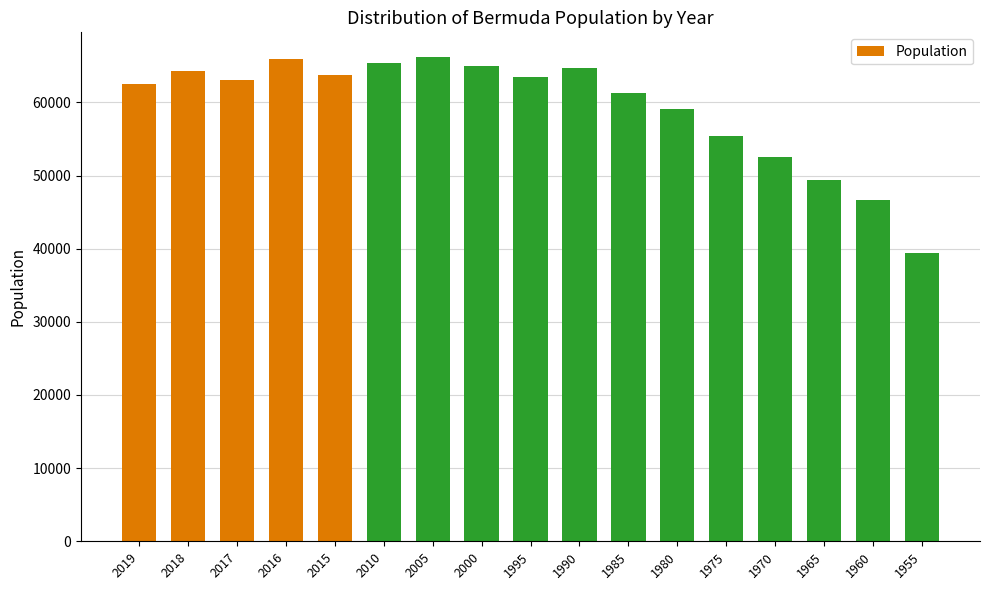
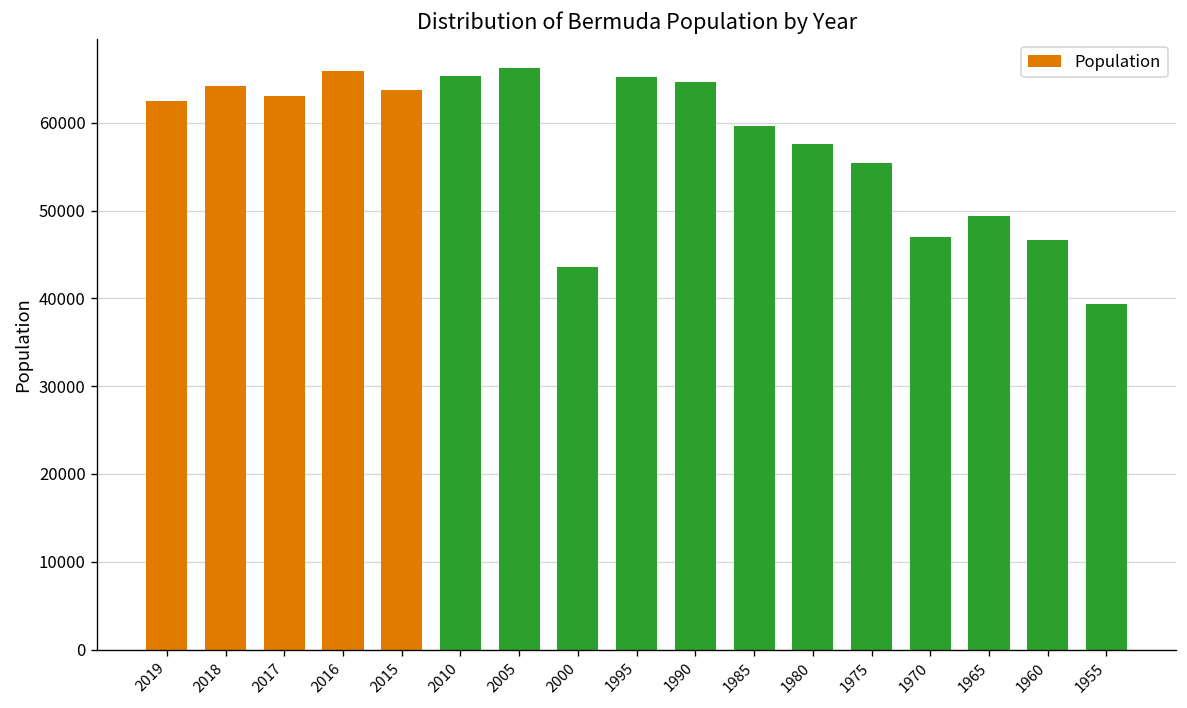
2000: 65000 -> 44000
1995: 63000 -> 65000
1985: 61000 -> 60000
1980: 59000 -> 58000
1970: 53000 -> 47000
